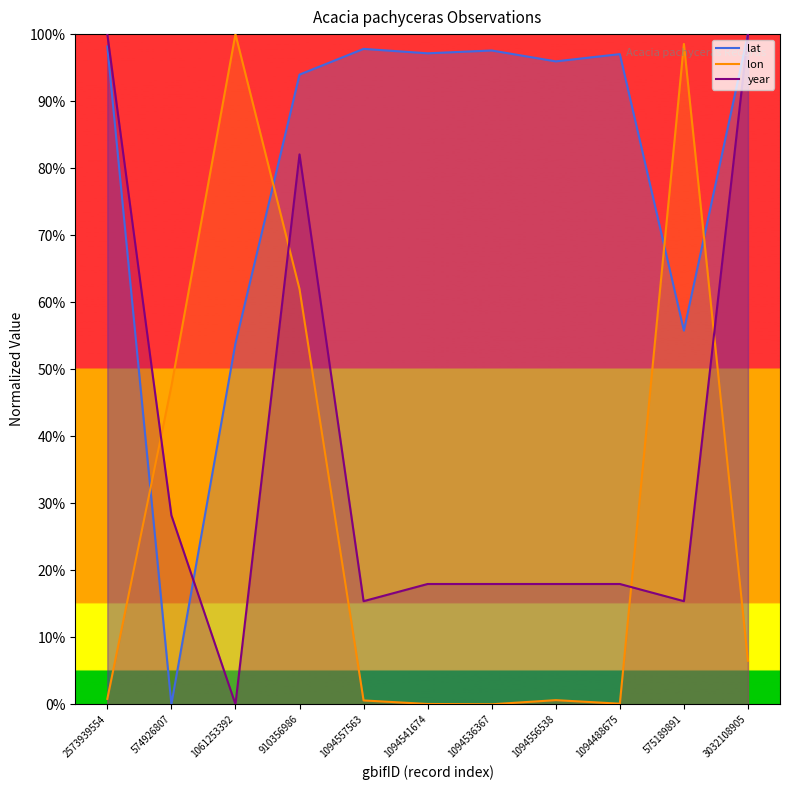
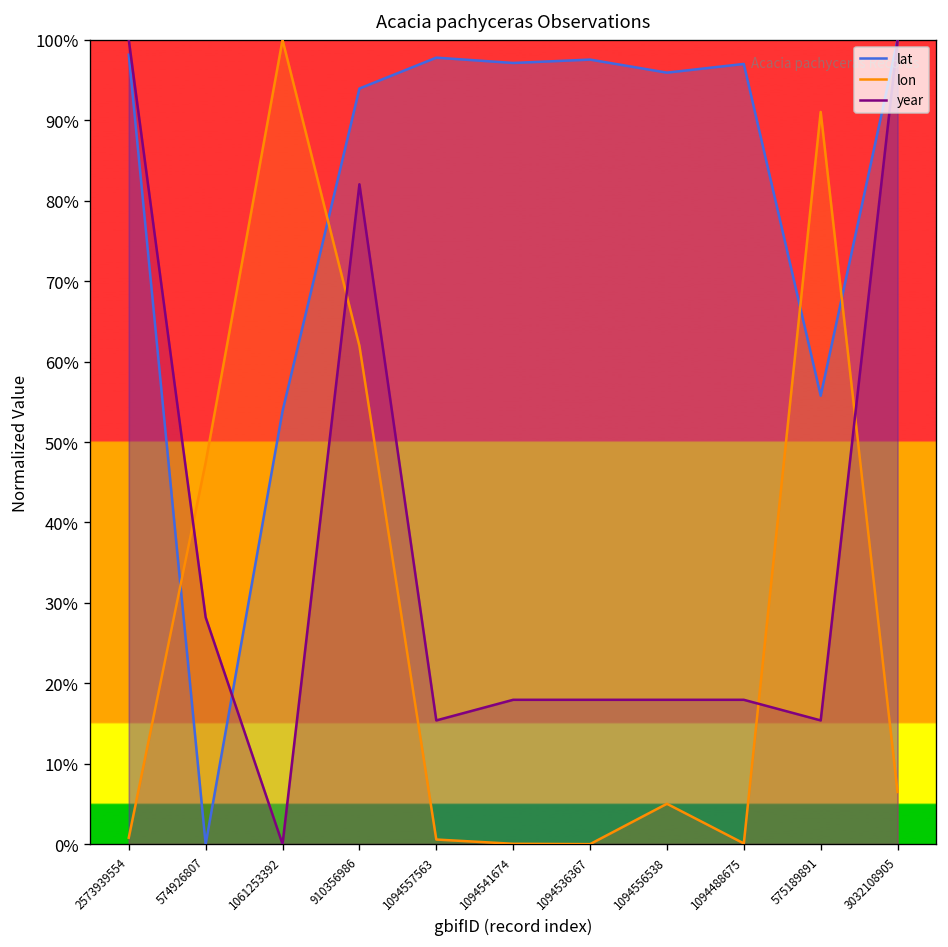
lon, 1094556538: 1% -> 5%
lon, 575189891: 99% -> 91%
